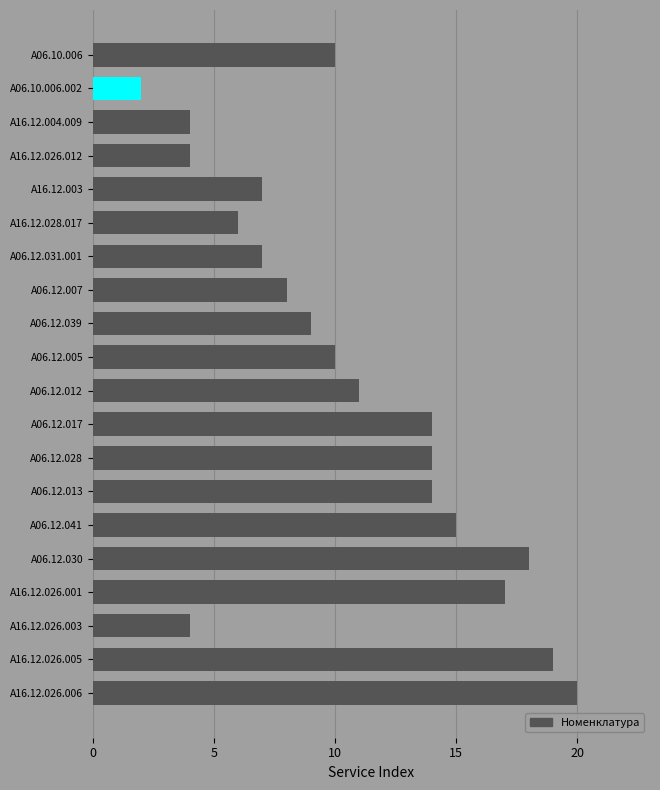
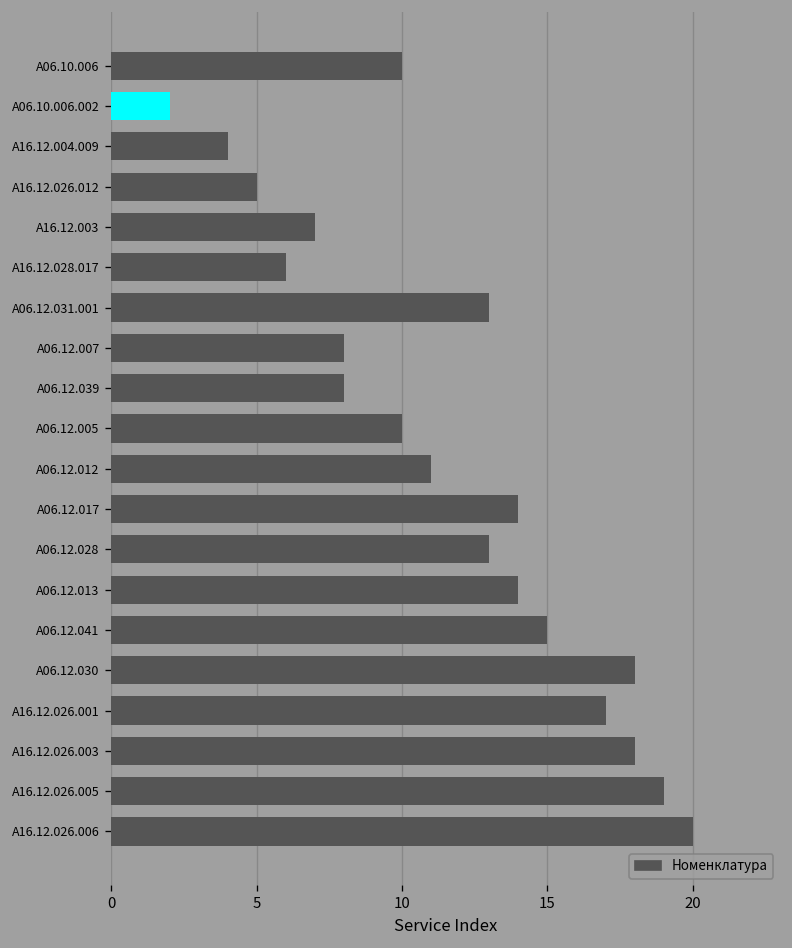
A16.12.026.012: 4 -> 5
A06.12.031.001: 7 -> 13
A06.12.039: 9 -> 8
A06.12.028: 14 -> 13
A16.12.026.003: 4 -> 18
